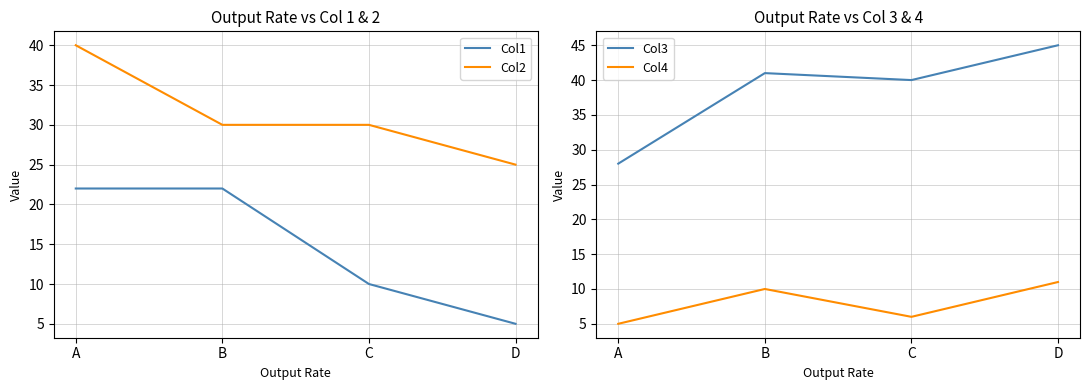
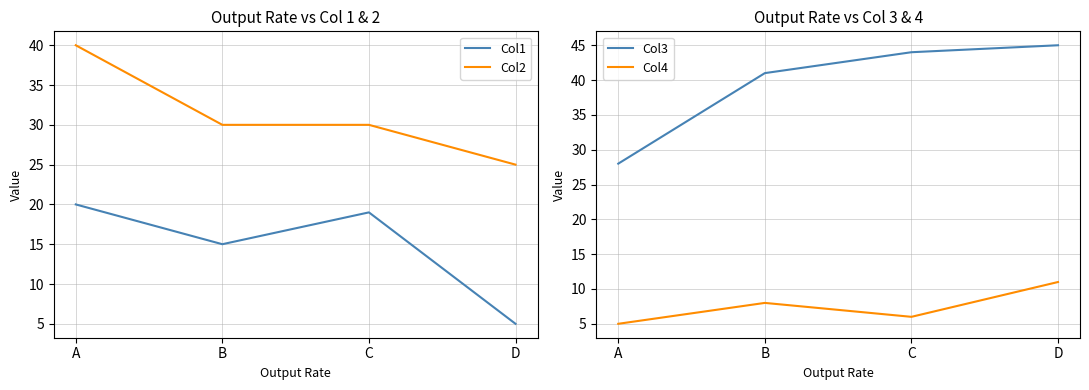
Output Rate vs Col 1 & 2, Col1, A: 22 -> 20
Output Rate vs Col 1 & 2, Col1, B: 22 -> 15
Output Rate vs Col 1 & 2, Col1, C: 10 -> 19
Output Rate vs Col 3 & 4, Col4, B: 10 -> 8
Output Rate vs Col 3 & 4, Col3, C: 40 -> 44
